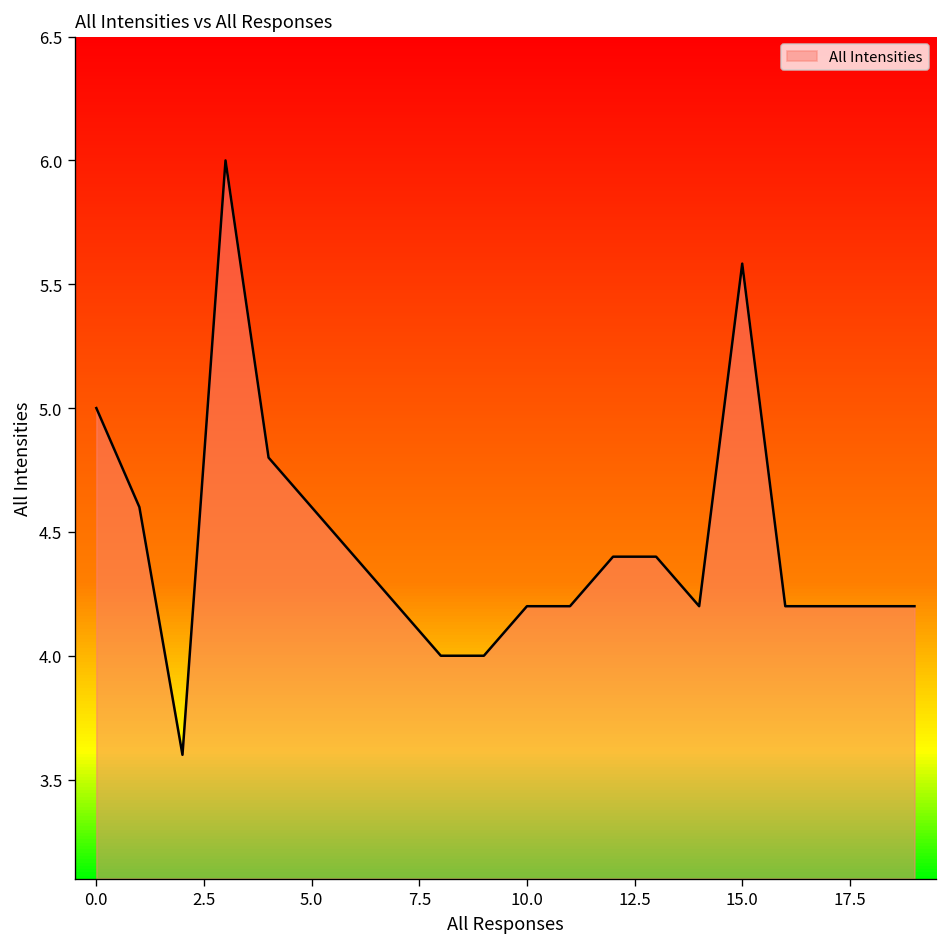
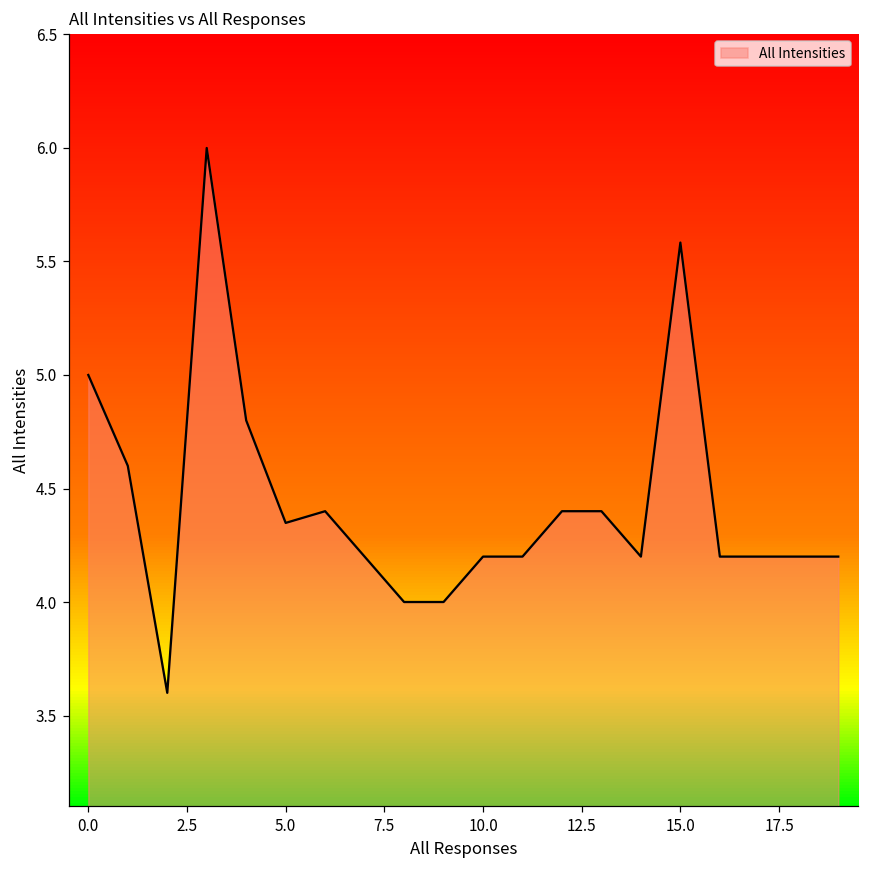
5.0: 4.60 -> 4.35
